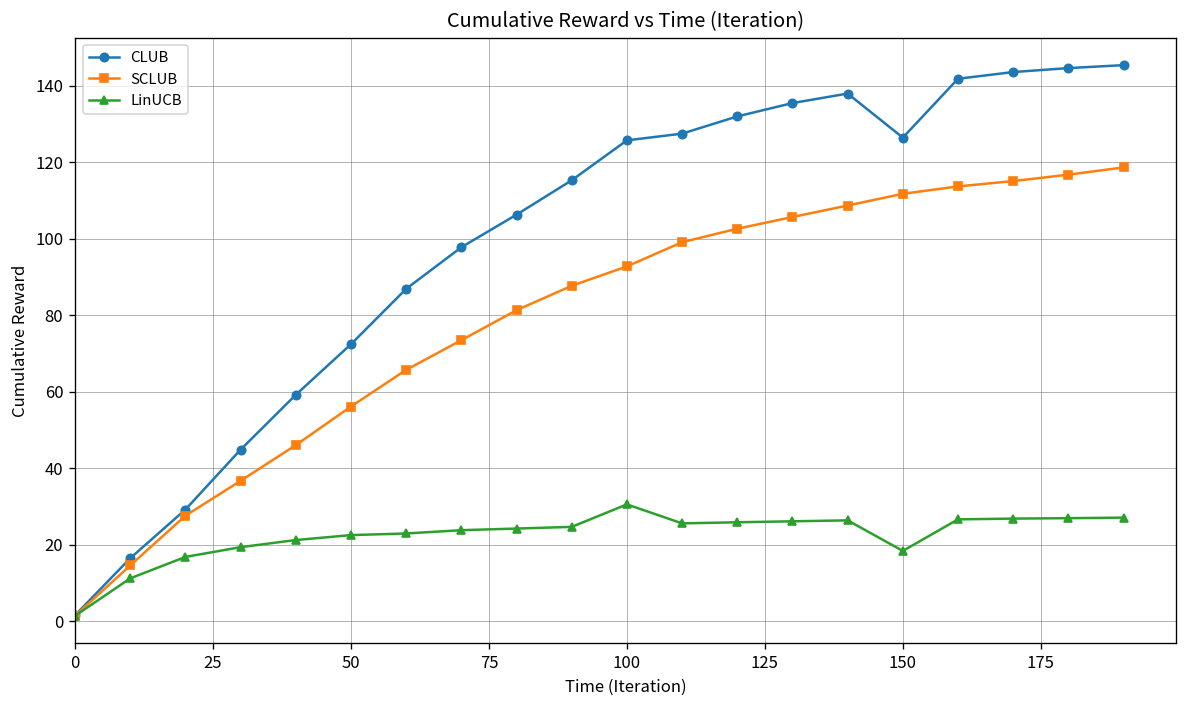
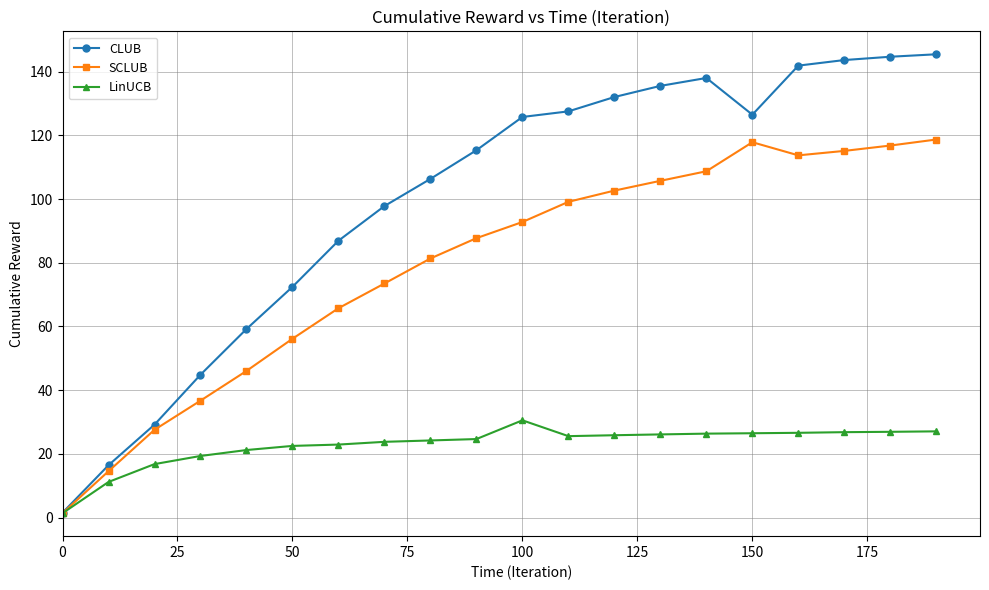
SCLUB, 150: 112 -> 118
LinUCB, 150: 18 -> 26
